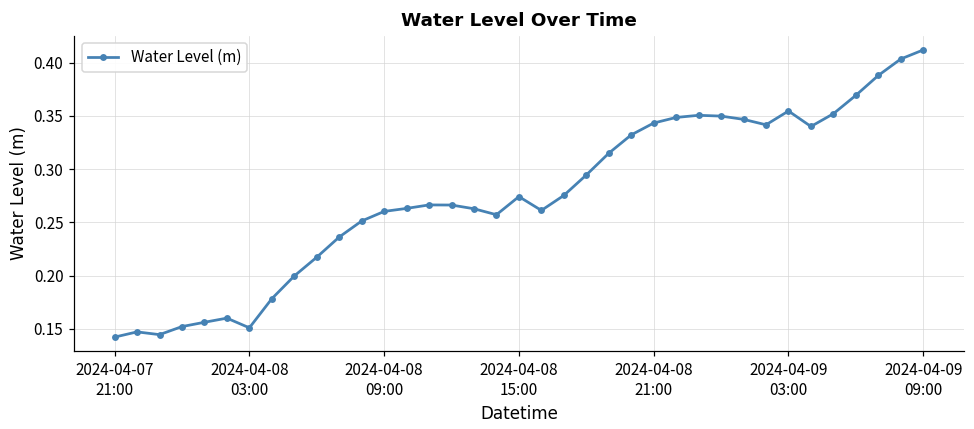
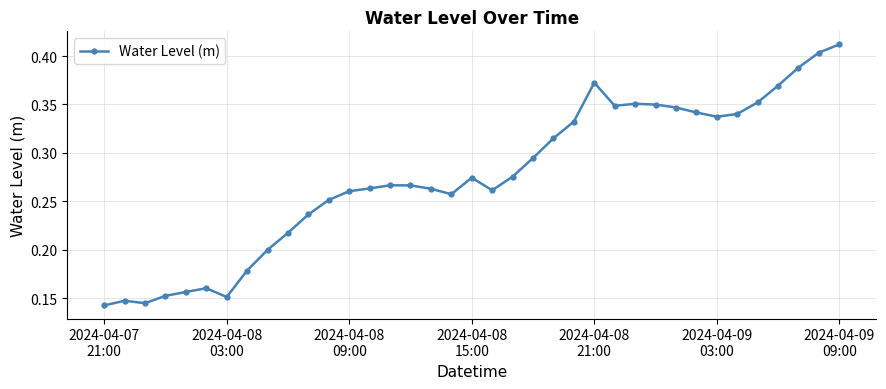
2024-04-08 21:00: 0.34 -> 0.37
2024-04-09 03:00: 0.35 -> 0.34
